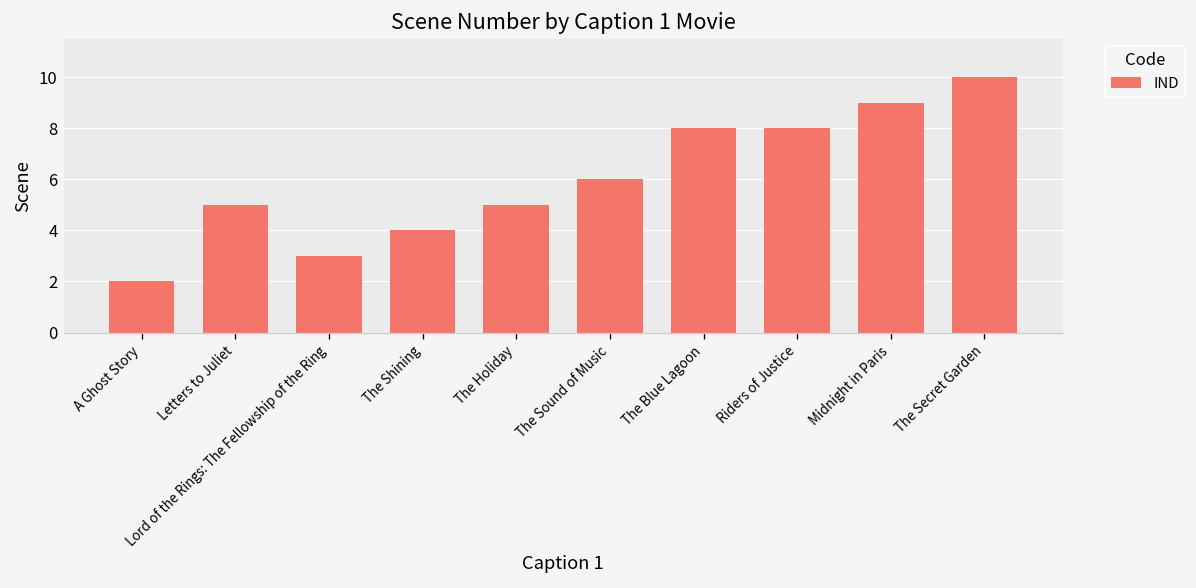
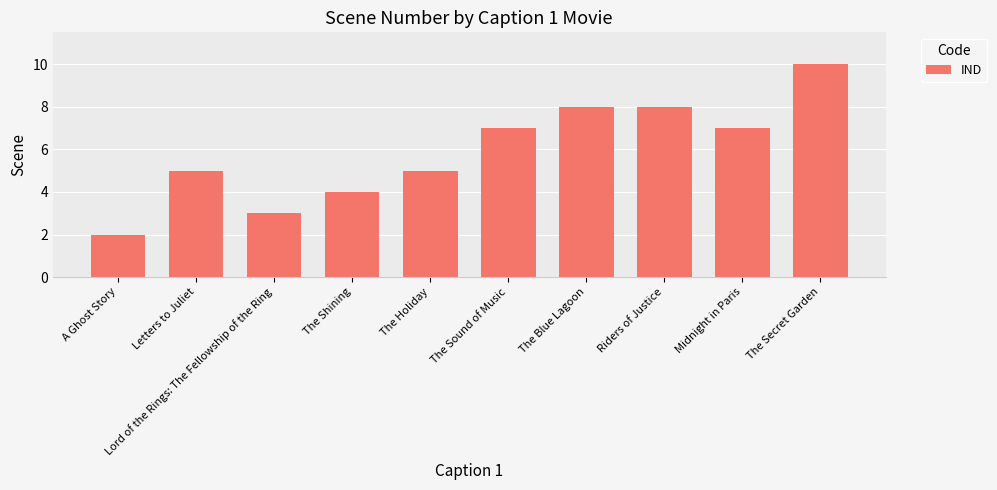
The Sound of Music: 6 -> 7
Midnight in Paris: 9 -> 7
